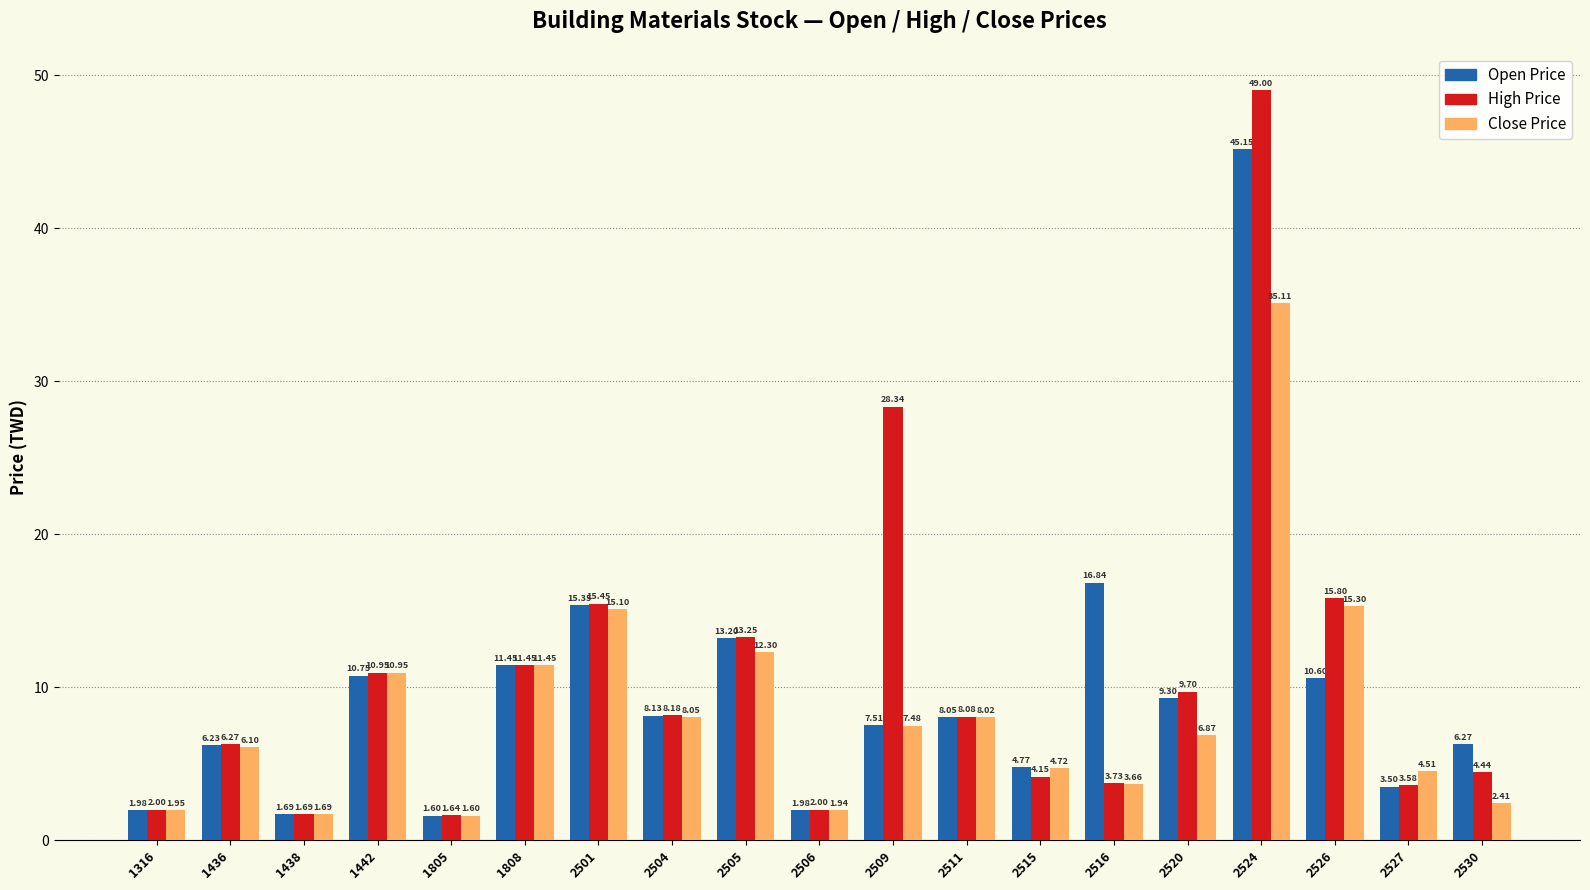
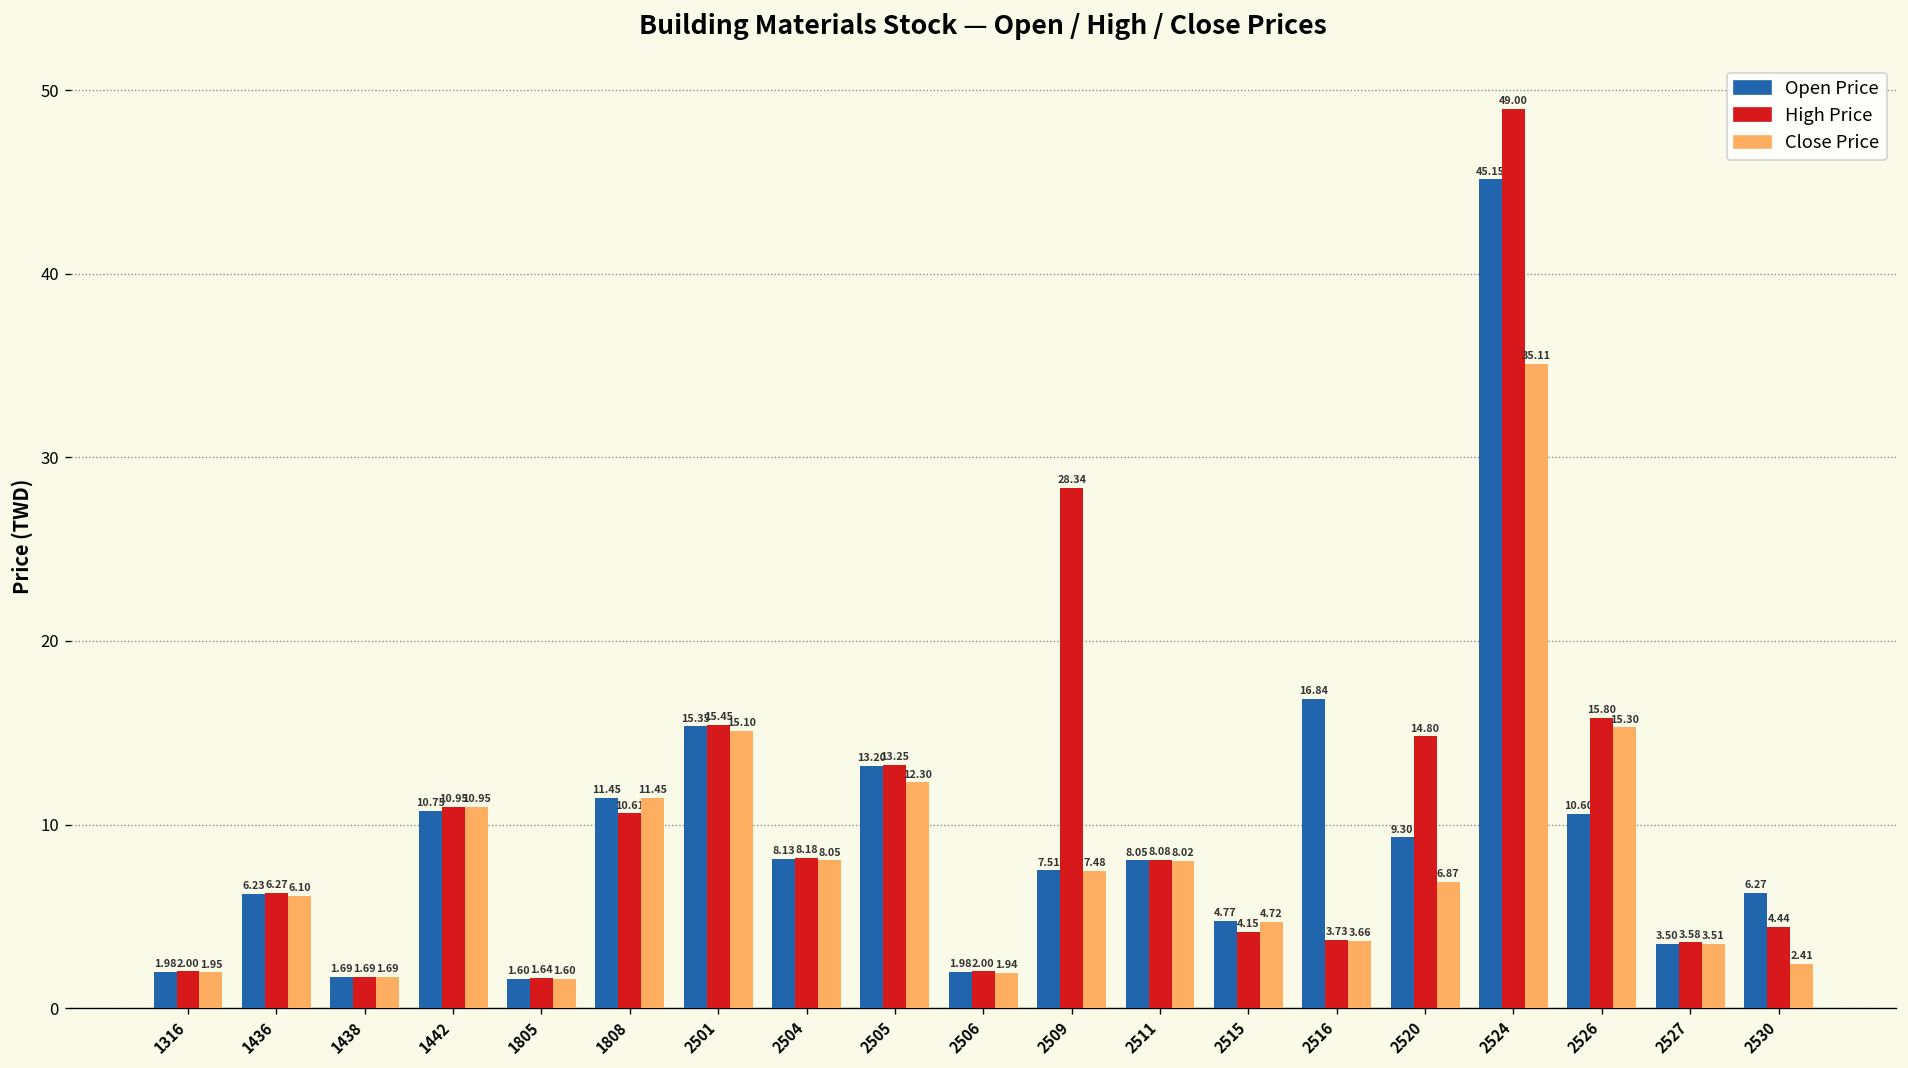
High Price, 1808: 11.45 -> 10.61
High Price, 2520: 9.70 -> 14.80
Close Price, 2527: 4.51 -> 3.51
